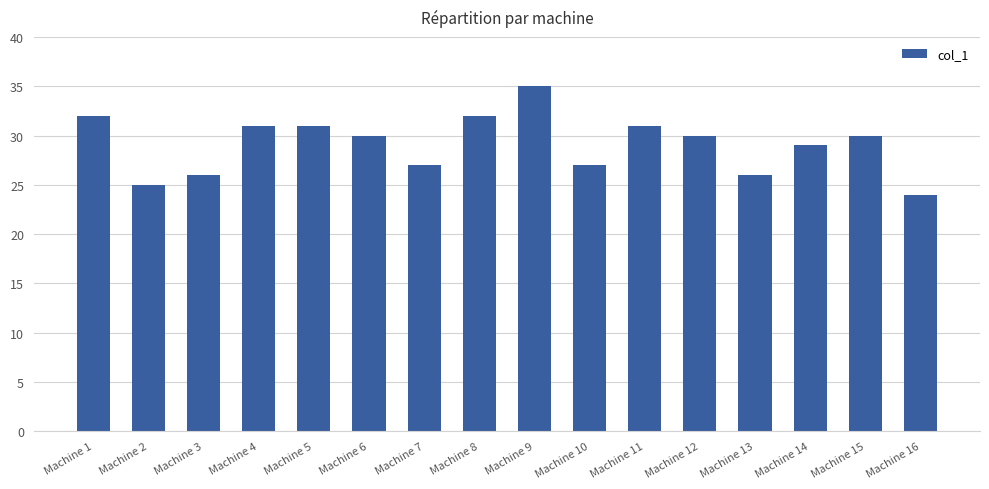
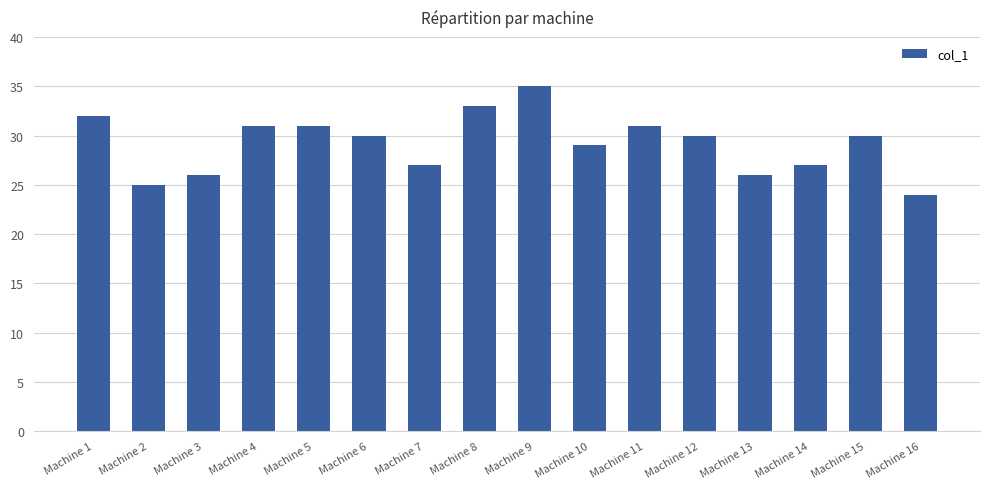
Machine 8: 32 -> 33
Machine 10: 27 -> 29
Machine 14: 29 -> 27
